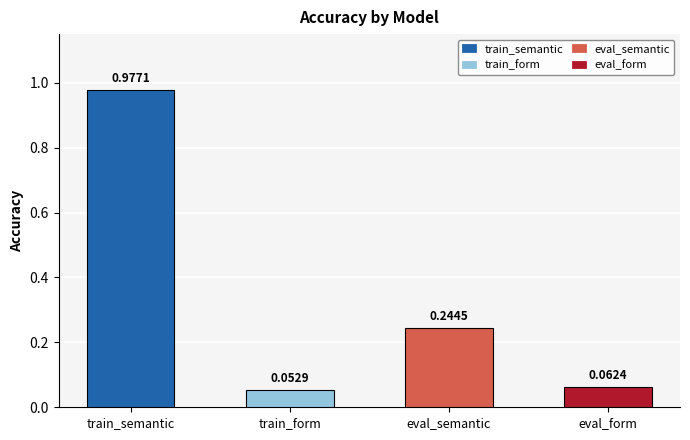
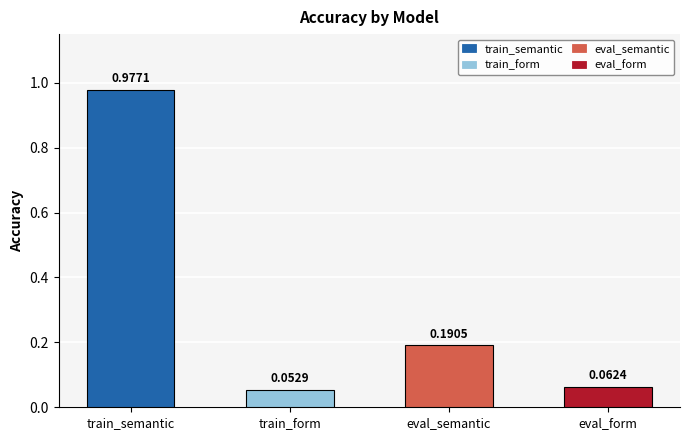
eval_semantic: 0.2445 -> 0.1905
